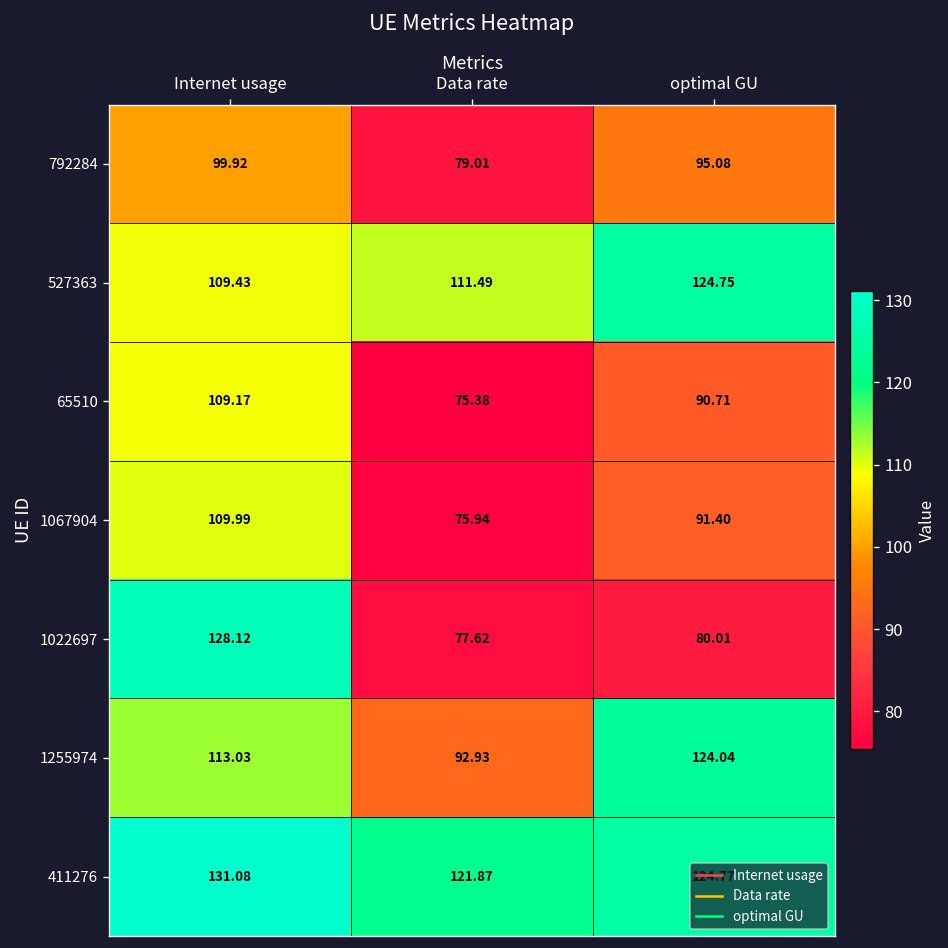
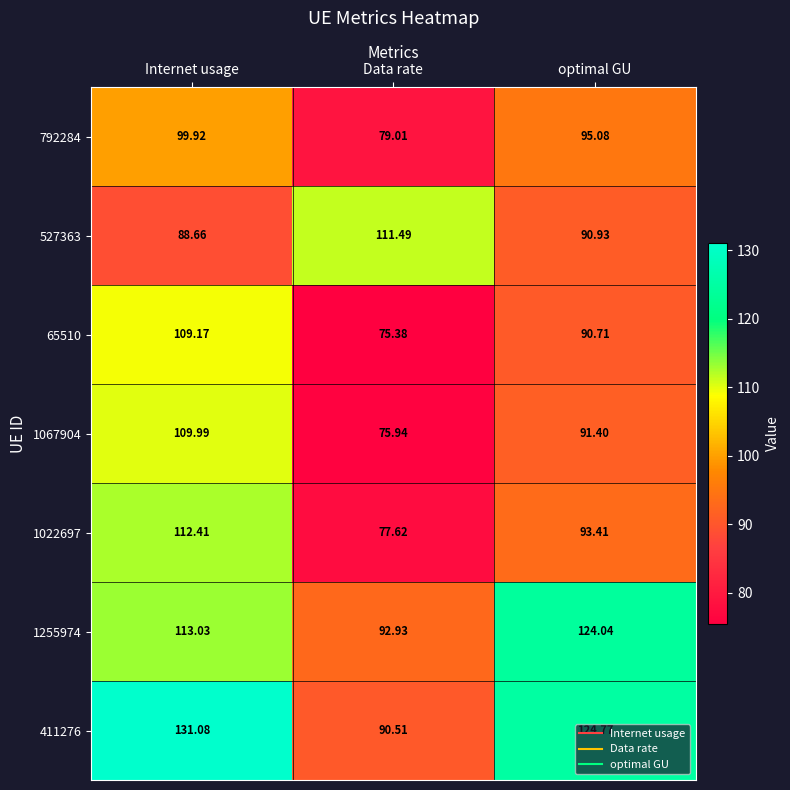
527363, Internet usage: 109.43 -> 88.66
527363, optimal GU: 124.75 -> 90.93
1022697, Internet usage: 128.12 -> 112.41
1022697, optimal GU: 80.01 -> 93.41
411276, Data rate: 121.87 -> 90.51
